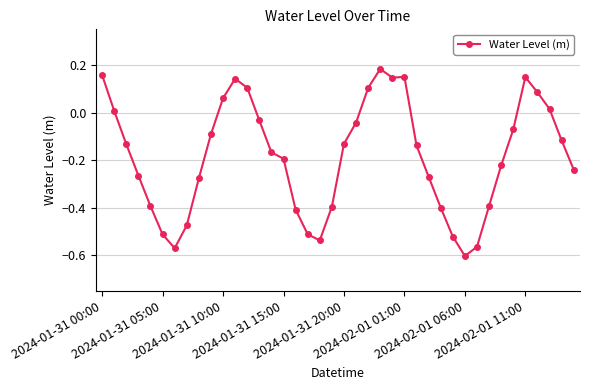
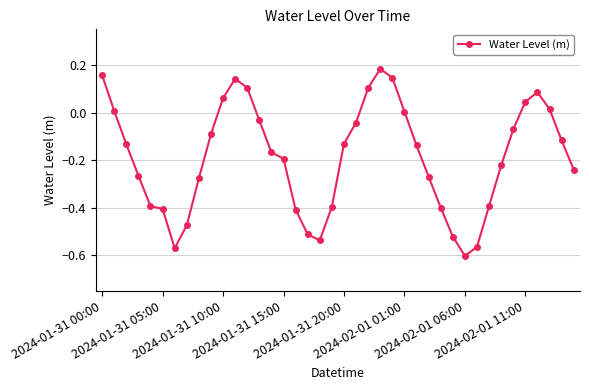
2024-01-31 05:00: -0.51 -> -0.40
2024-02-01 01:00: 0.15 -> 0.00
2024-02-01 11:00: 0.15 -> 0.05
